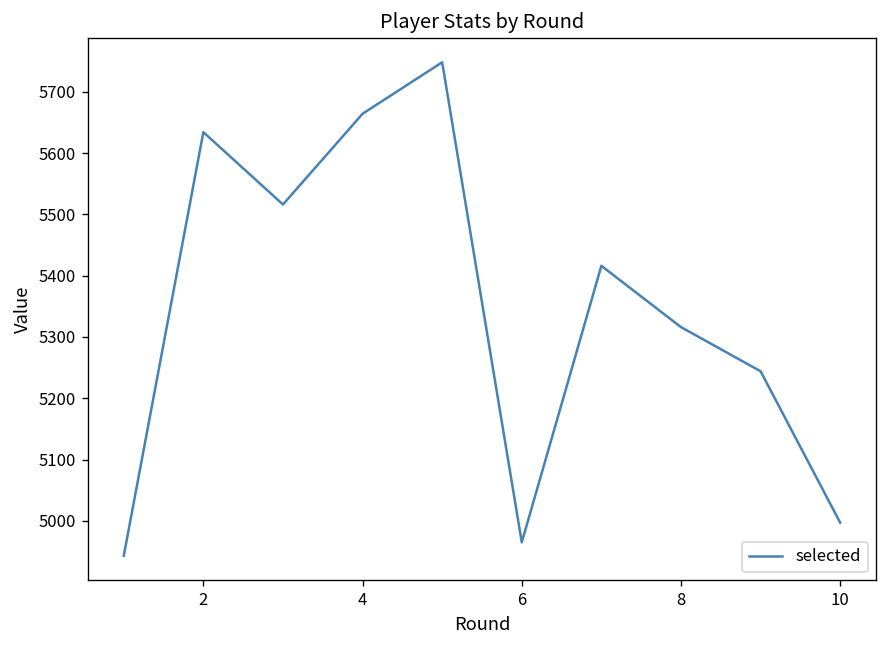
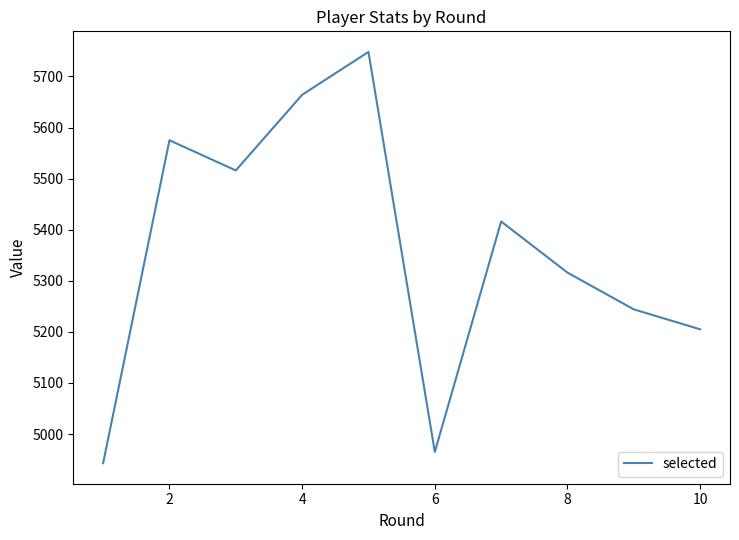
2: 5630 -> 5580
10: 5000 -> 5210
